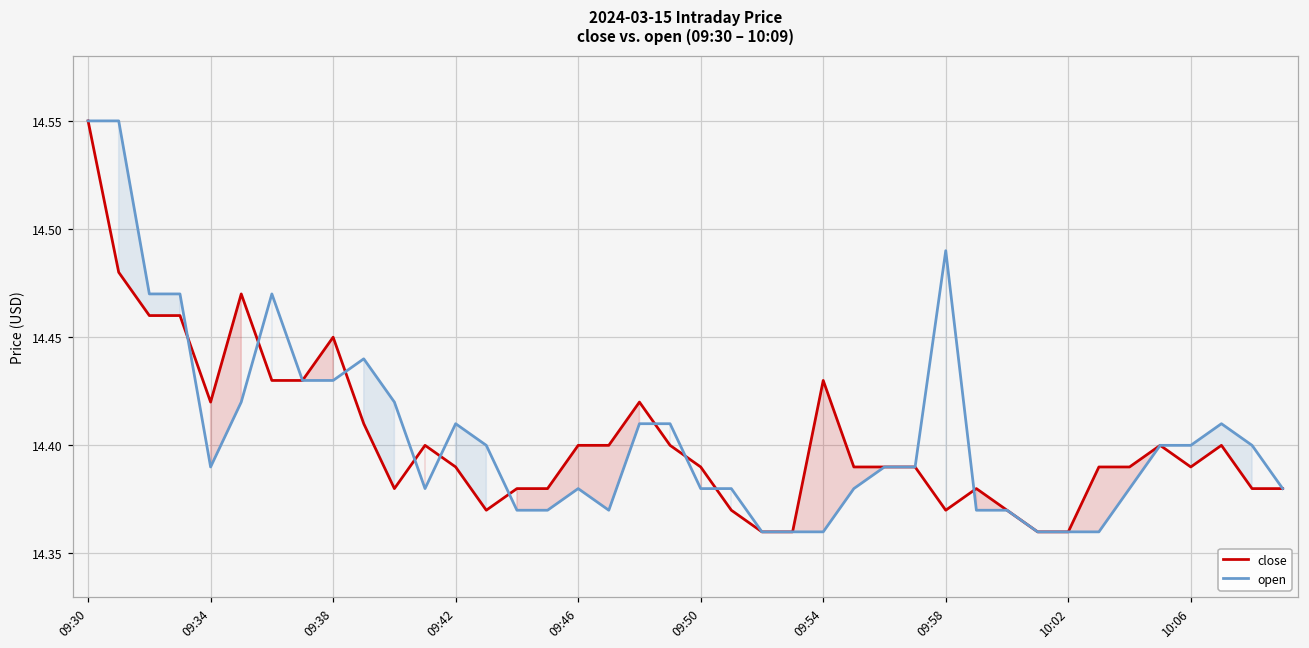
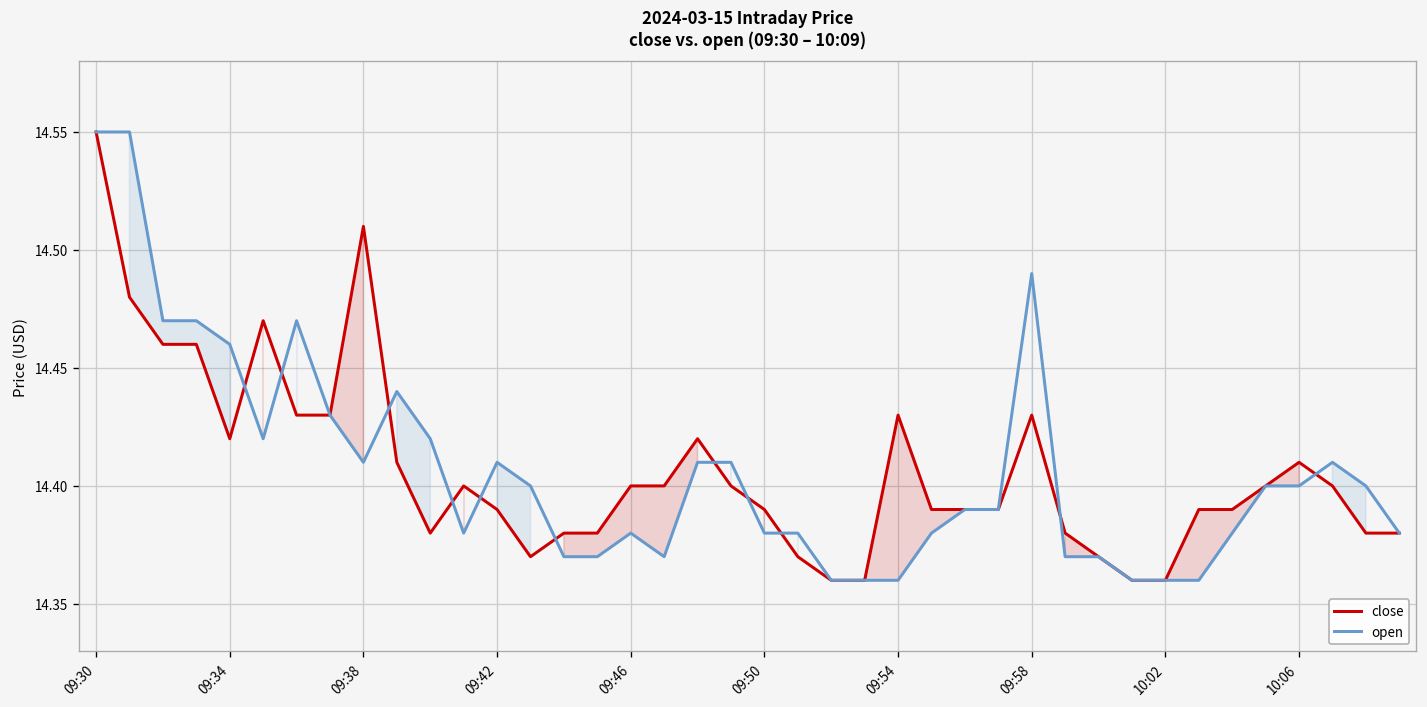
open, 09:34: 14.39 -> 14.46
close, 09:38: 14.45 -> 14.51
open, 09:38: 14.43 -> 14.41
close, 09:58: 14.37 -> 14.43
close, 10:06: 14.39 -> 14.41
